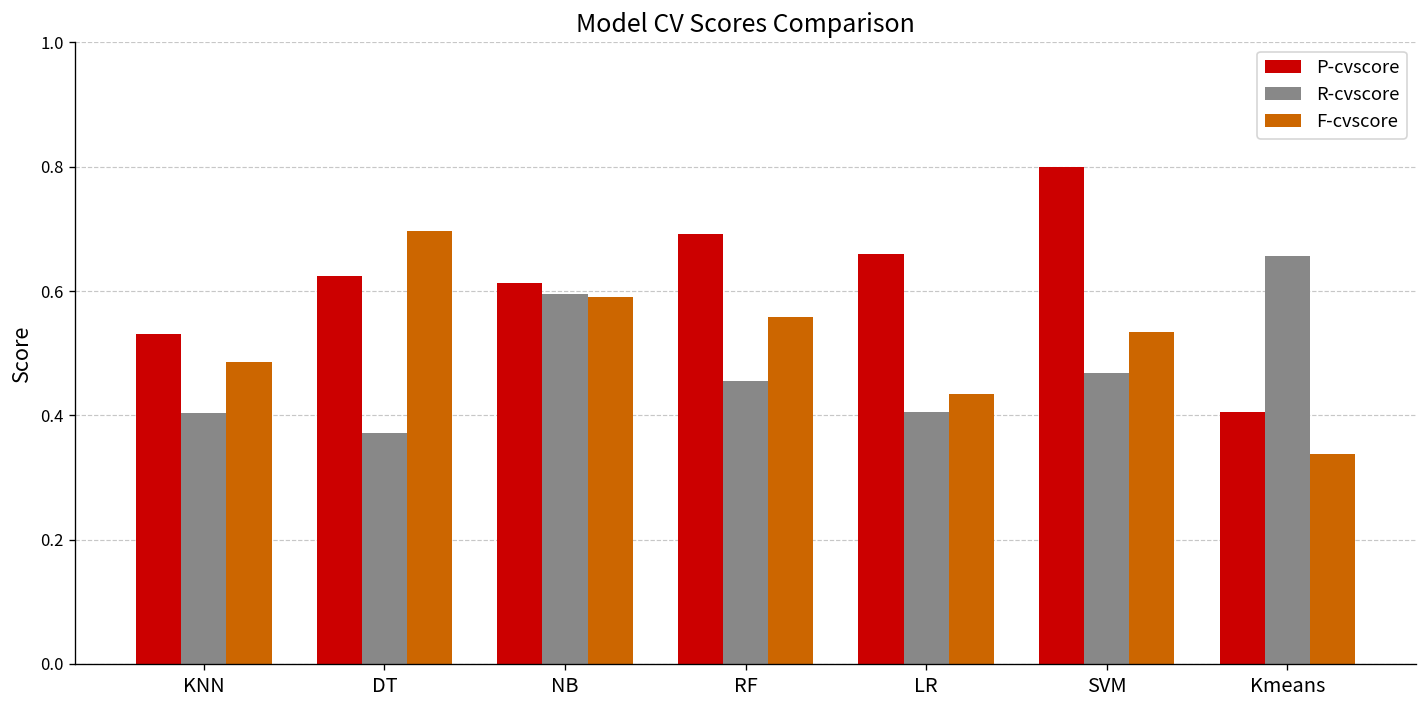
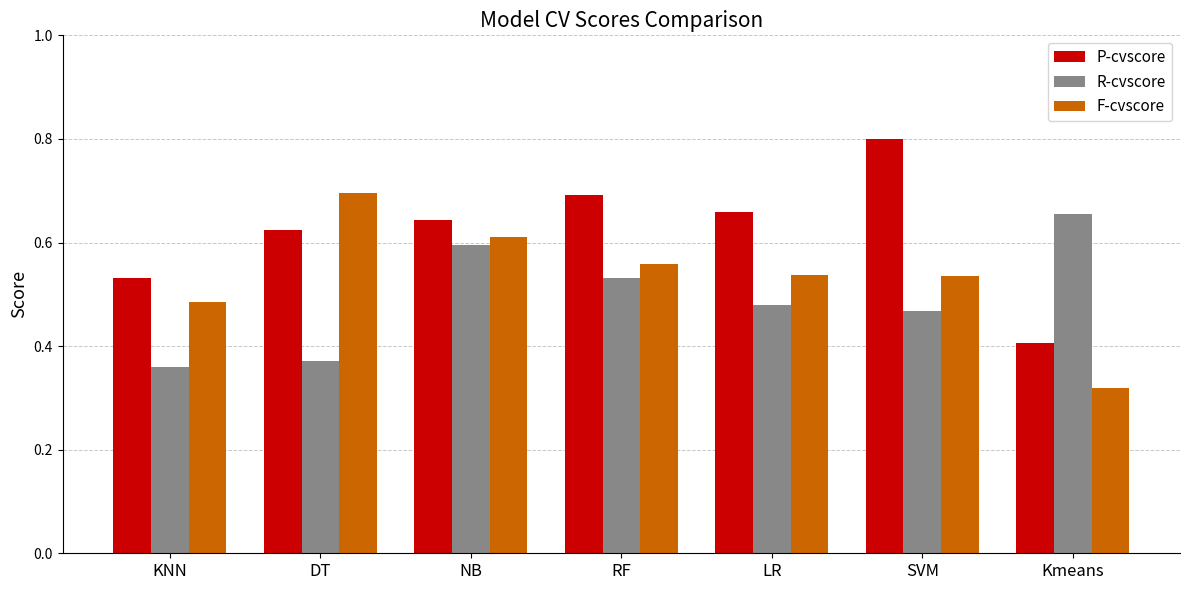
R-cvscore, KNN: 0.40 -> 0.36
P-cvscore, NB: 0.61 -> 0.64
F-cvscore, NB: 0.59 -> 0.61
R-cvscore, RF: 0.45 -> 0.53
R-cvscore, LR: 0.41 -> 0.48
F-cvscore, LR: 0.43 -> 0.54
F-cvscore, Kmeans: 0.34 -> 0.32
